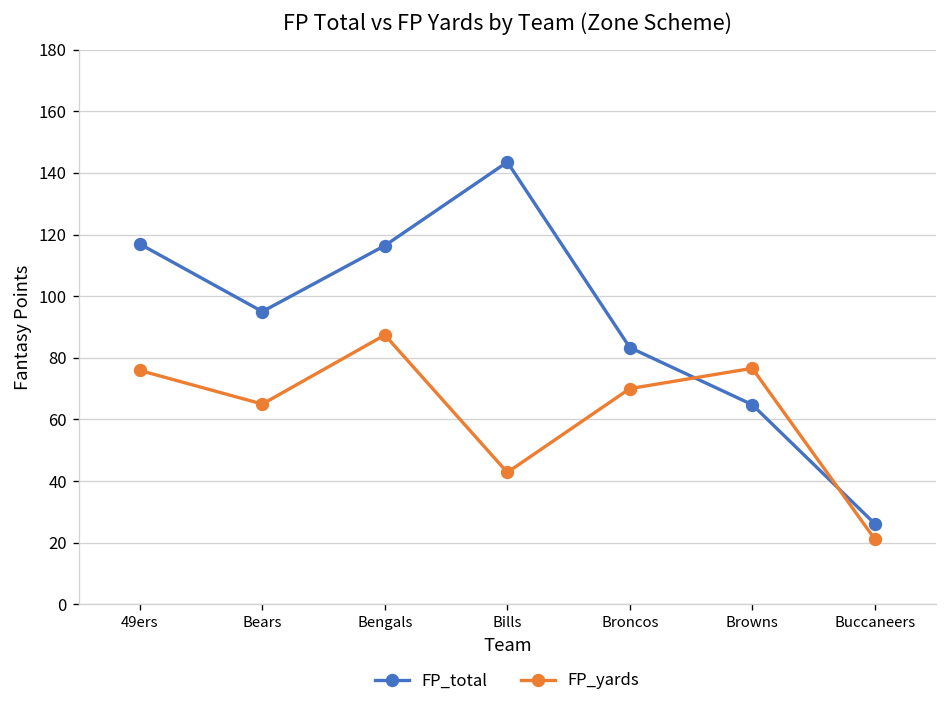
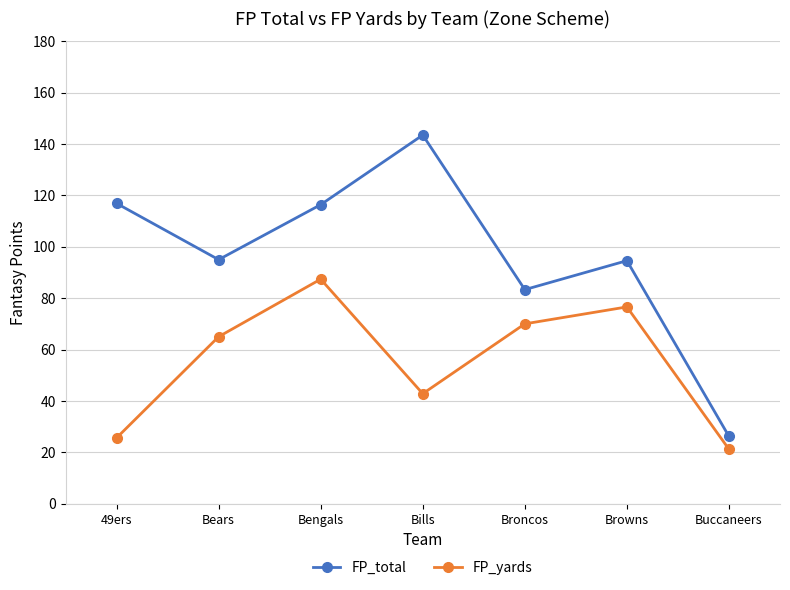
FP_yards, 49ers: 76 -> 26
FP_total, Browns: 65 -> 95
